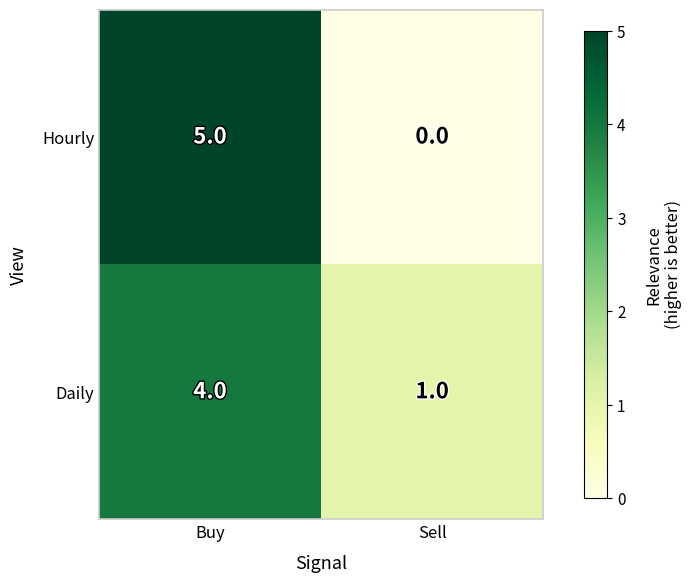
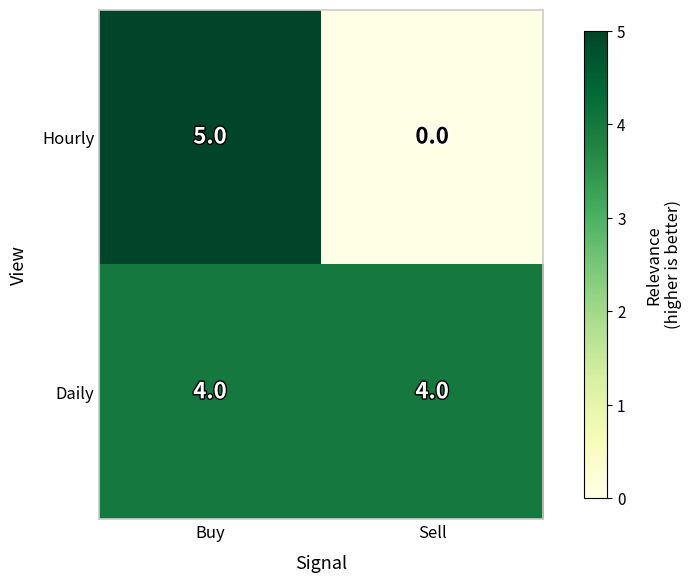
Daily, Sell: 1.0 -> 4.0
